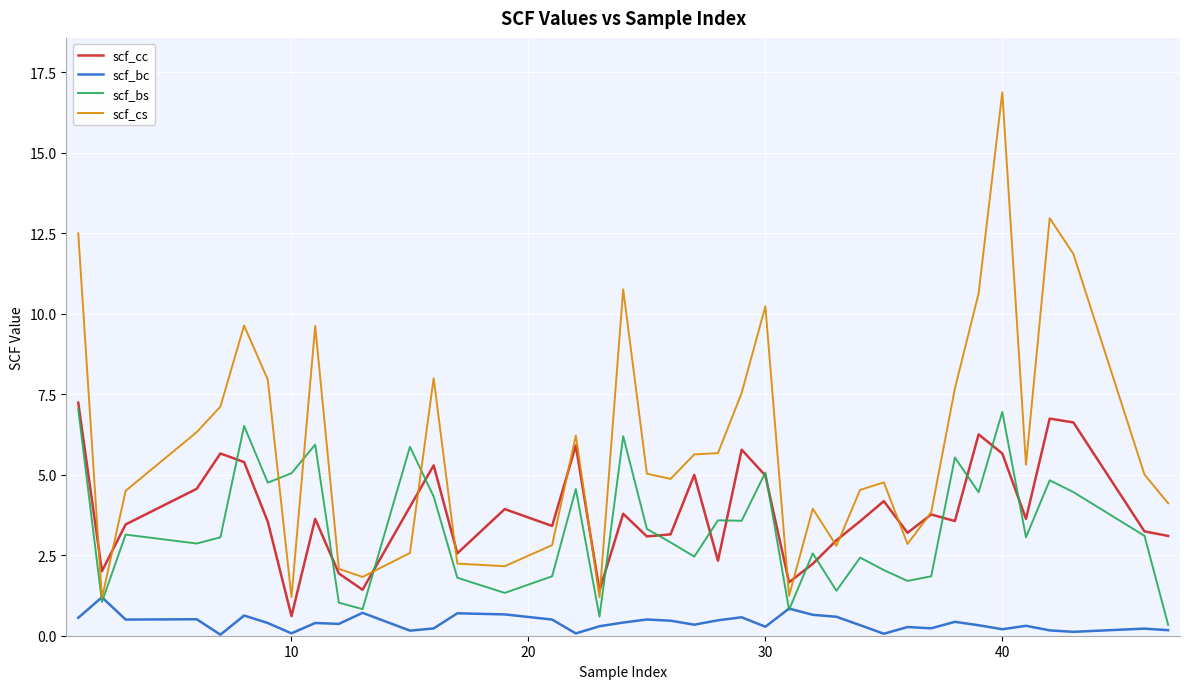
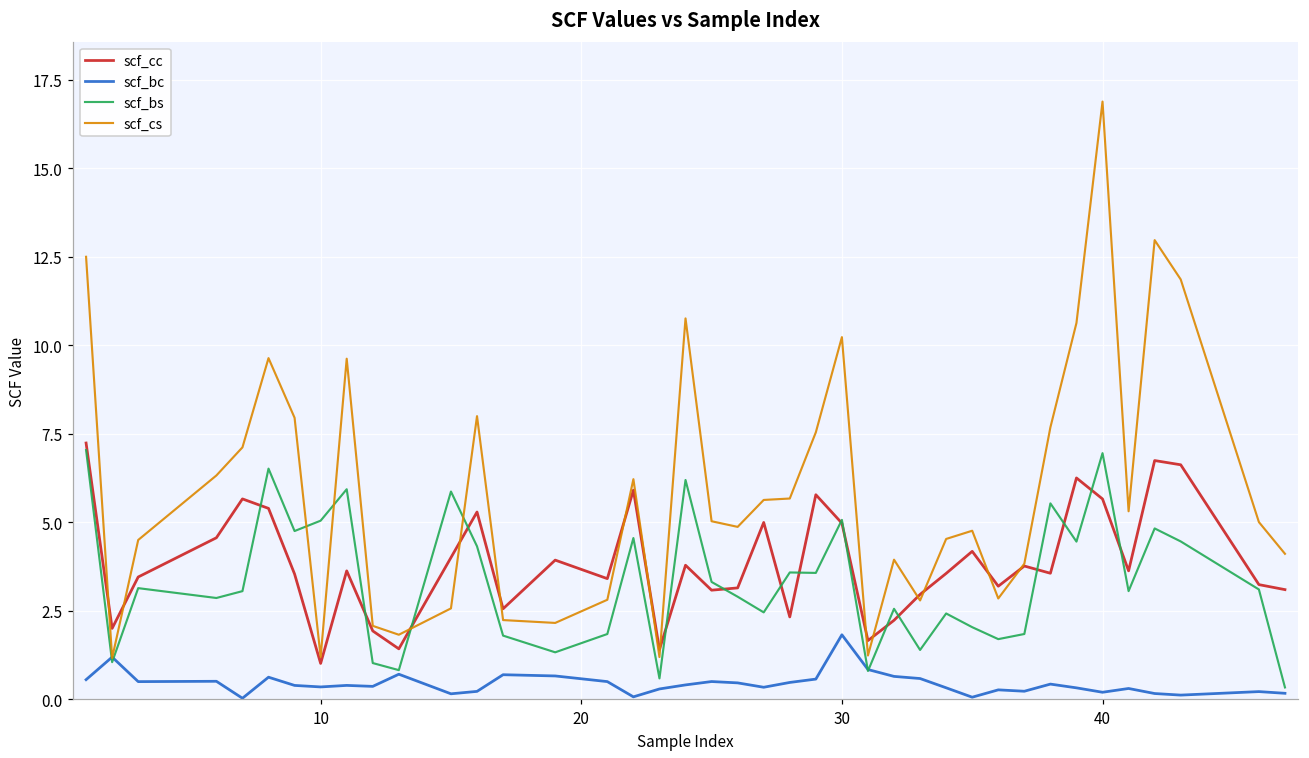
scf_cc, 10: 0.6 -> 1.0
scf_bc, 10: 0.1 -> 0.4
scf_bc, 30: 0.3 -> 1.8
